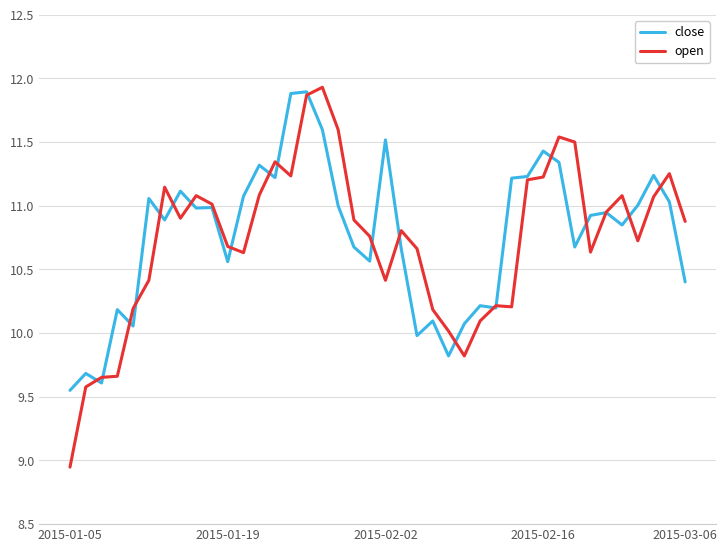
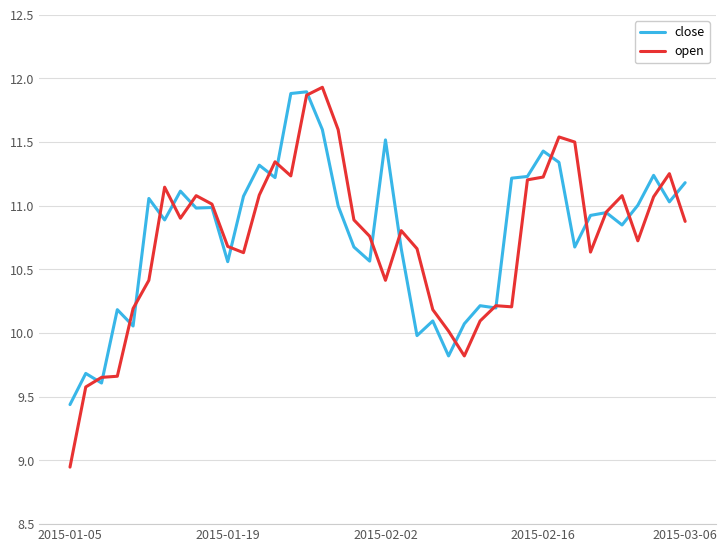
close, 2015-01-05: 9.55 -> 9.44
close, 2015-03-06: 10.40 -> 11.18
